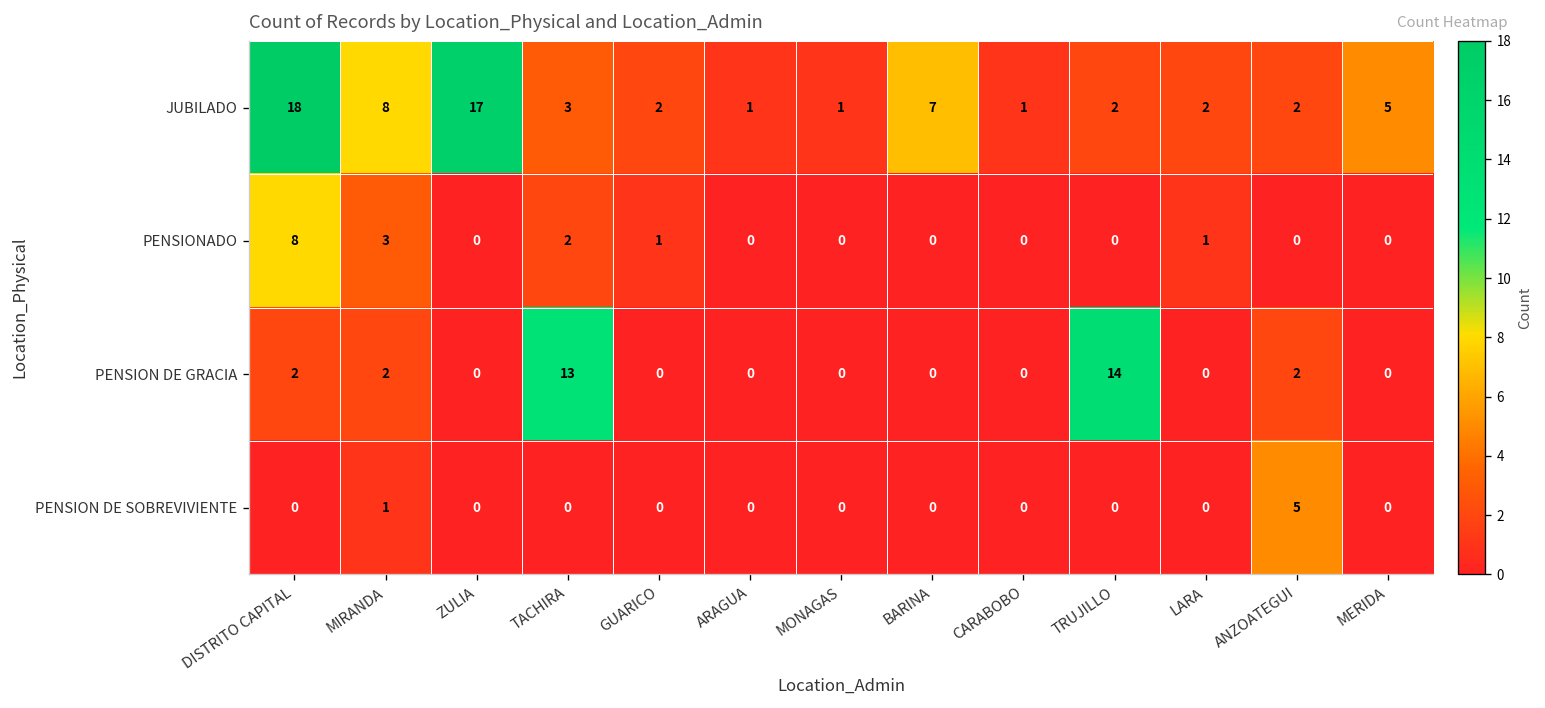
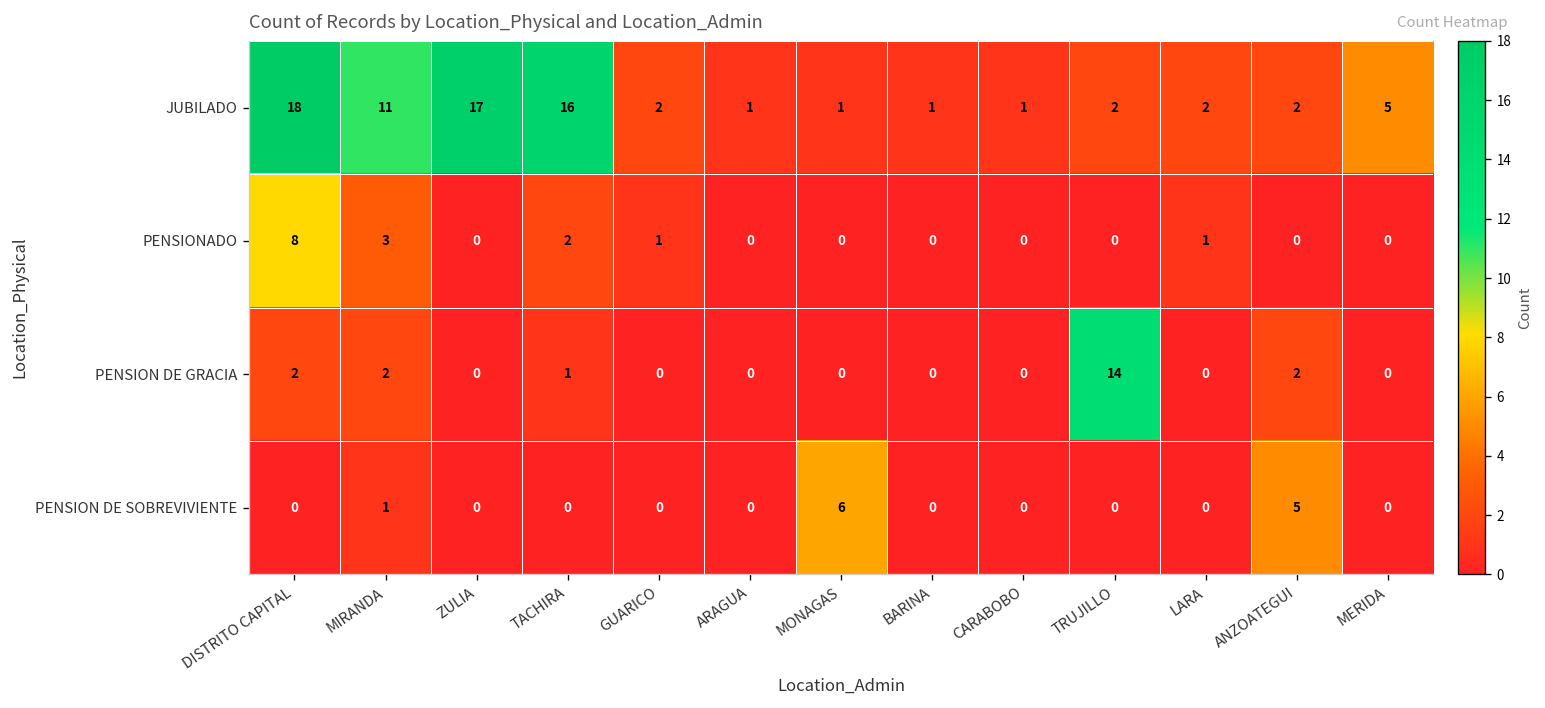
JUBILADO, MIRANDA: 8 -> 11
JUBILADO, TACHIRA: 3 -> 16
JUBILADO, BARINA: 7 -> 1
PENSION DE GRACIA, TACHIRA: 13 -> 1
PENSION DE SOBREVIVIENTE, MONAGAS: 0 -> 6
